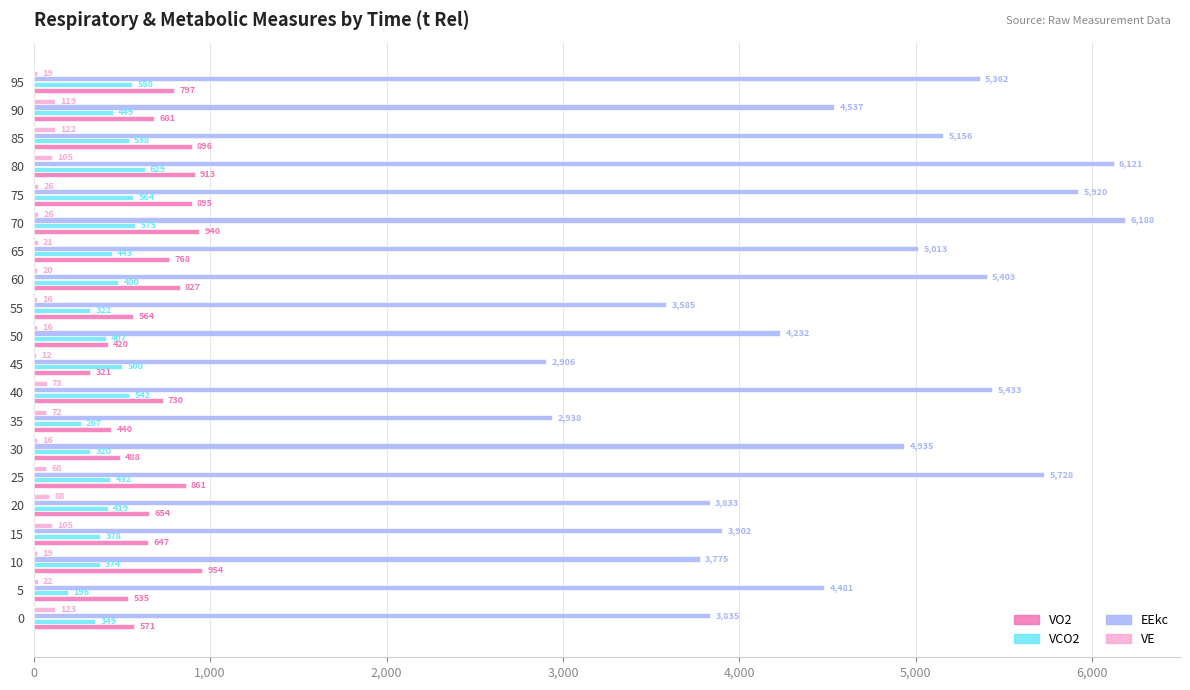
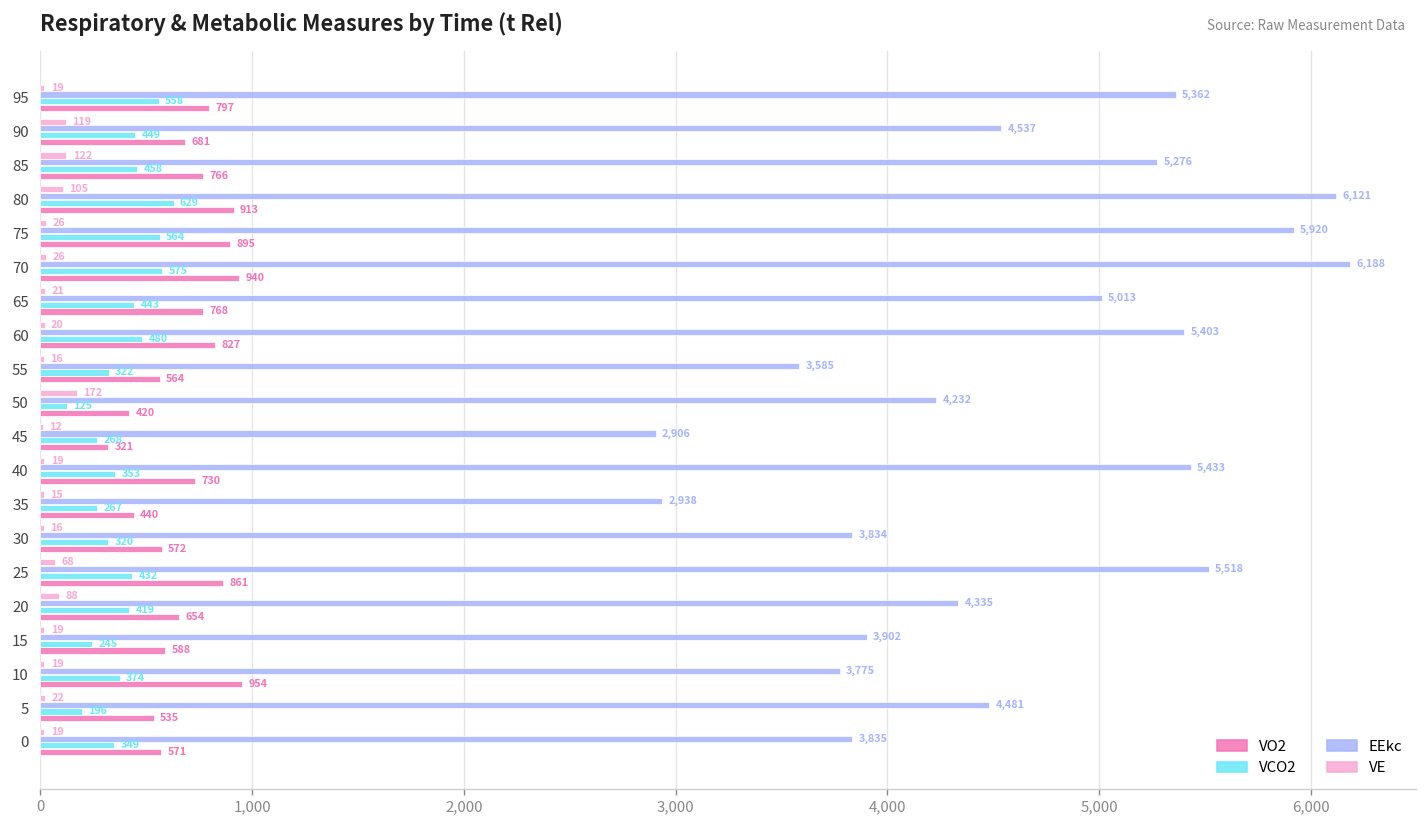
EEkc, 85: 5,156 -> 5,276
VCO2, 85: 538 -> 458
VO2, 85: 896 -> 766
VE, 50: 16 -> 172
VCO2, 50: 407 -> 125
VCO2, 45: 500 -> 268
VE, 40: 73 -> 19
VCO2, 40: 542 -> 353
VE, 35: 72 -> 15
EEkc, 30: 4,935 -> 3,834
VO2, 30: 488 -> 572
EEkc, 25: 5,728 -> 5,518
EEkc, 20: 3,833 -> 4,335
VE, 15: 105 -> 19
VCO2, 15: 378 -> 245
VO2, 15: 647 -> 588
VE, 0: 123 -> 19
